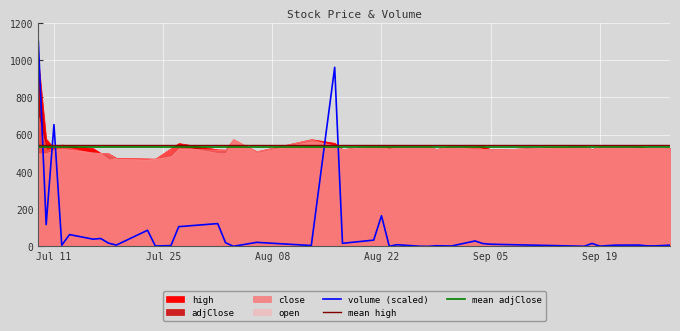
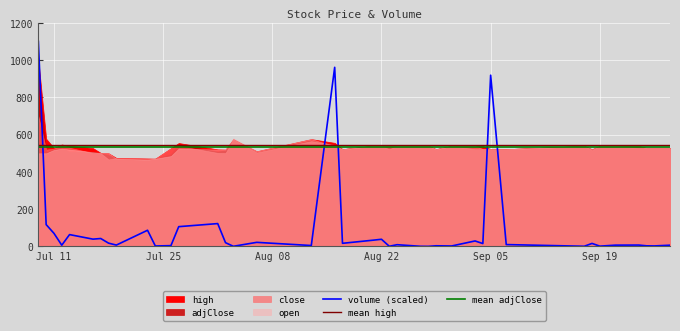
volume (scaled), Jul 11: 650 -> 70
volume (scaled), Aug 22: 160 -> 40
volume (scaled), Sep 05: 10 -> 920
